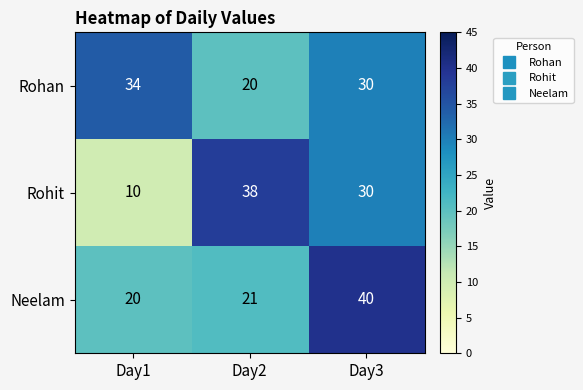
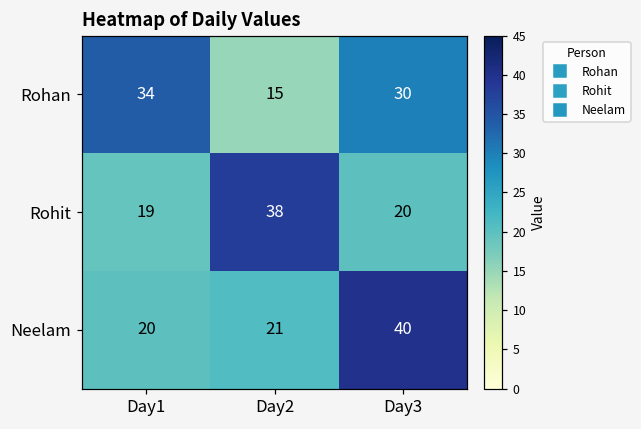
Rohan, Day2: 20 -> 15
Rohit, Day1: 10 -> 19
Rohit, Day3: 30 -> 20
